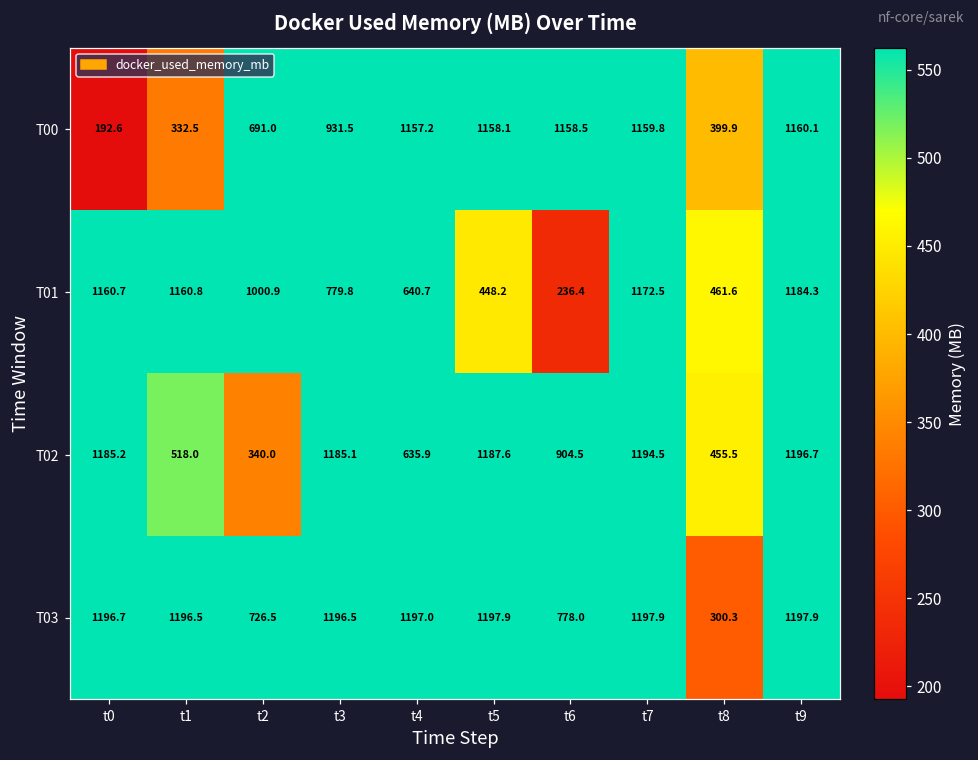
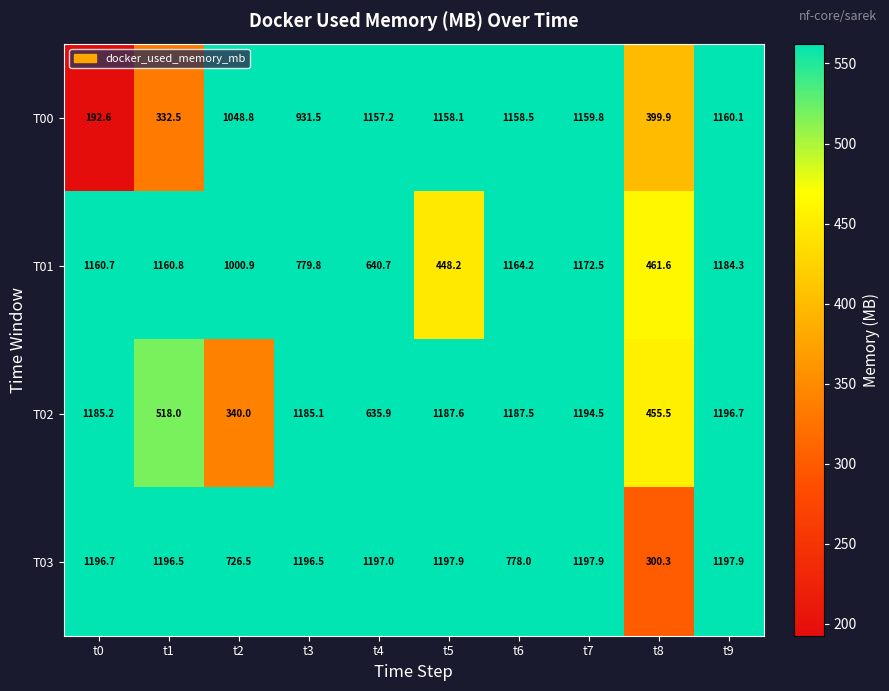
T00, t2: 691.0 -> 1048.8
T01, t6: 236.4 -> 1164.2
T02, t6: 904.5 -> 1187.5
